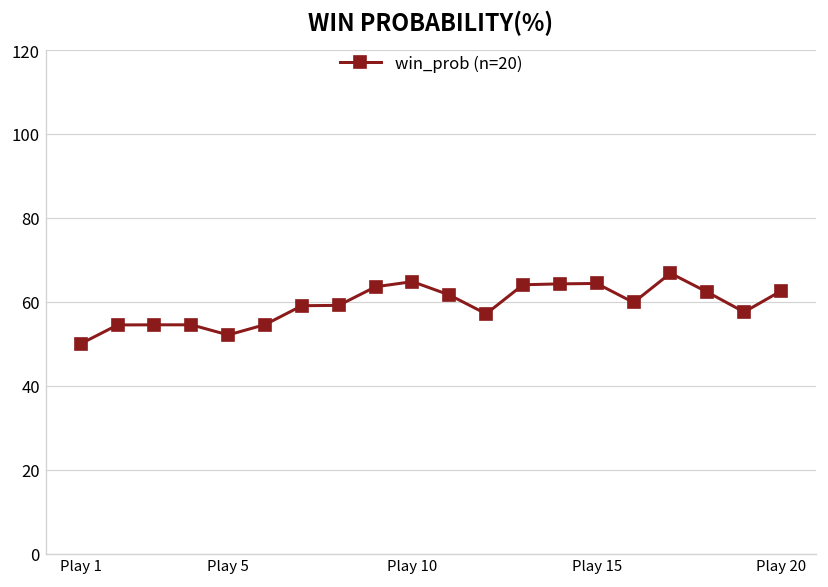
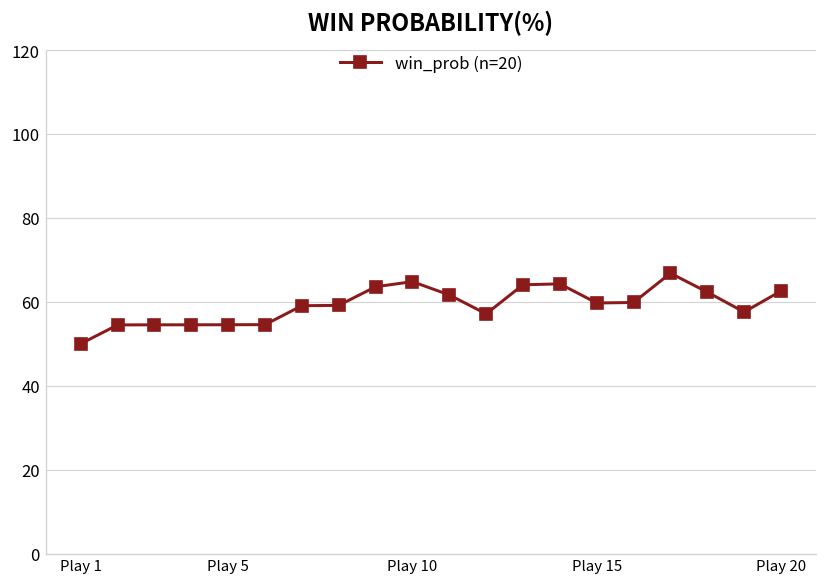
Play 5: 52 -> 55
Play 15: 64 -> 60
